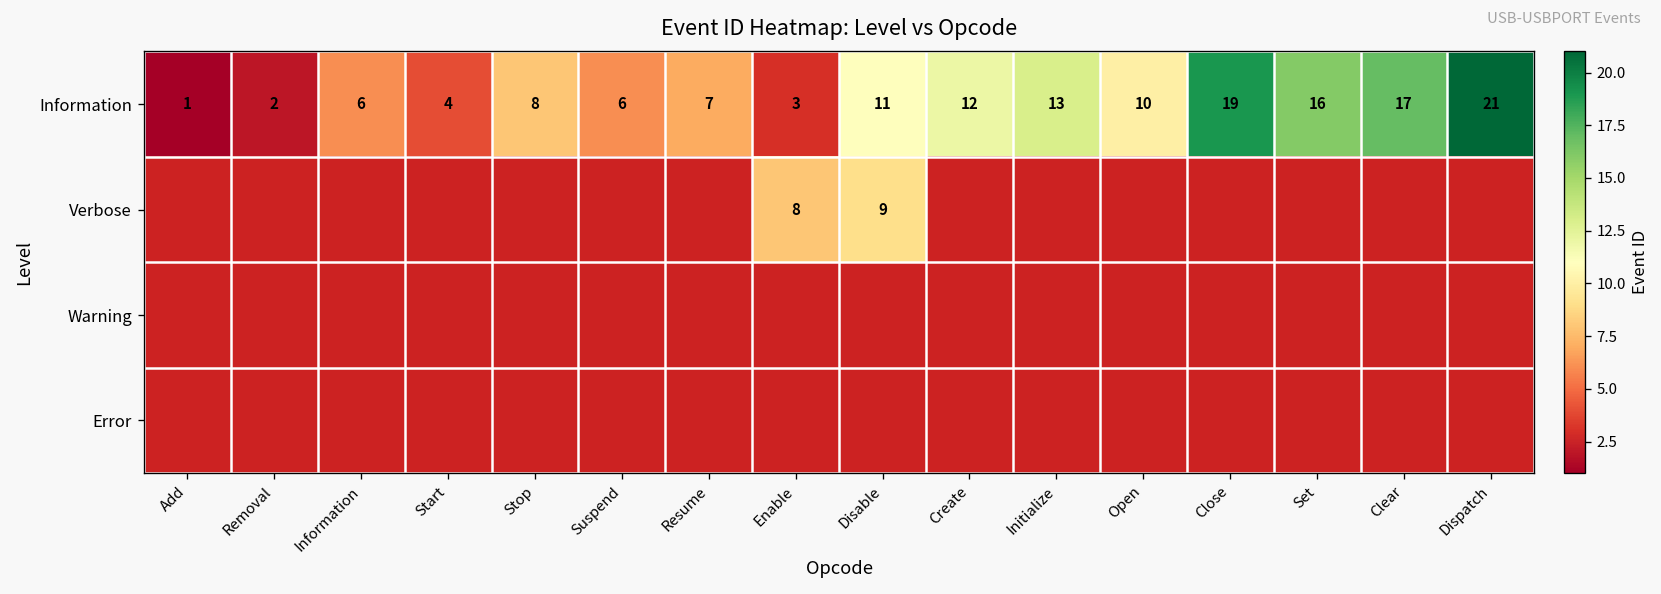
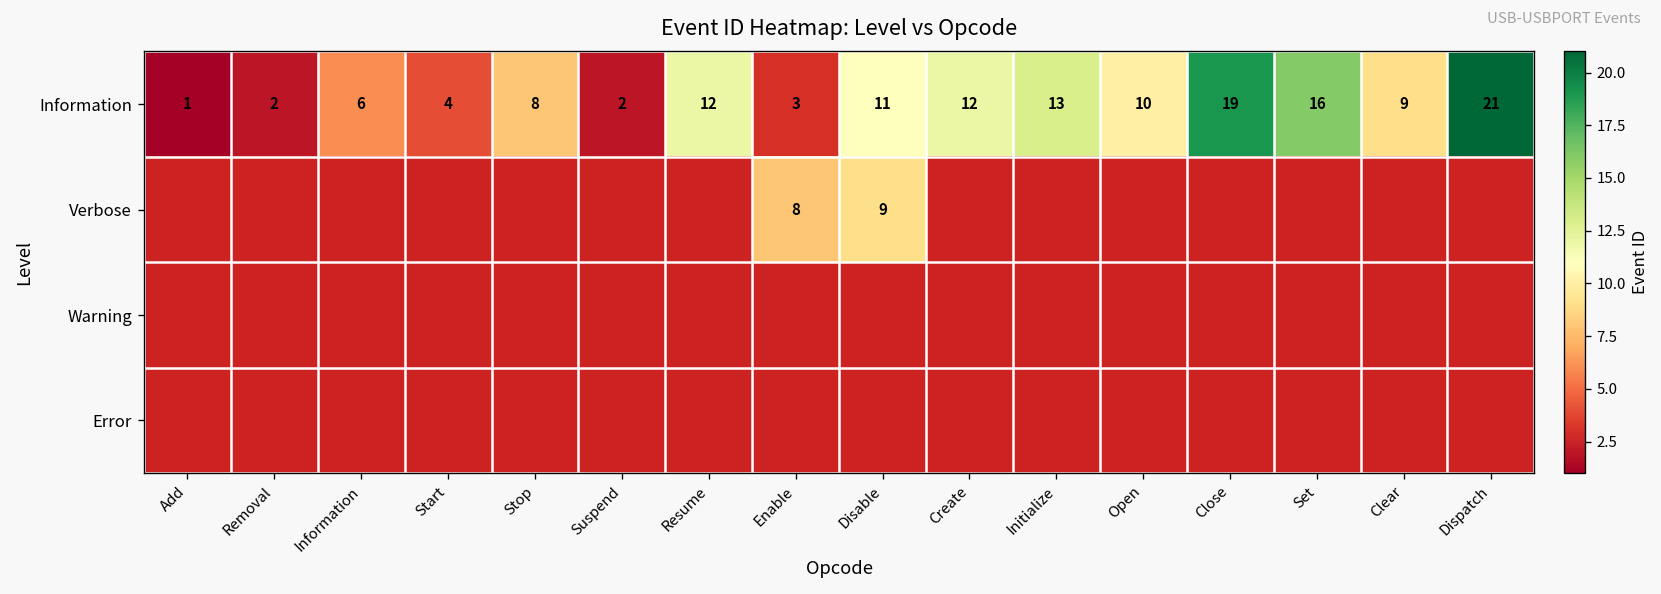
Information, Suspend: 6 -> 2
Information, Resume: 7 -> 12
Information, Clear: 17 -> 9
